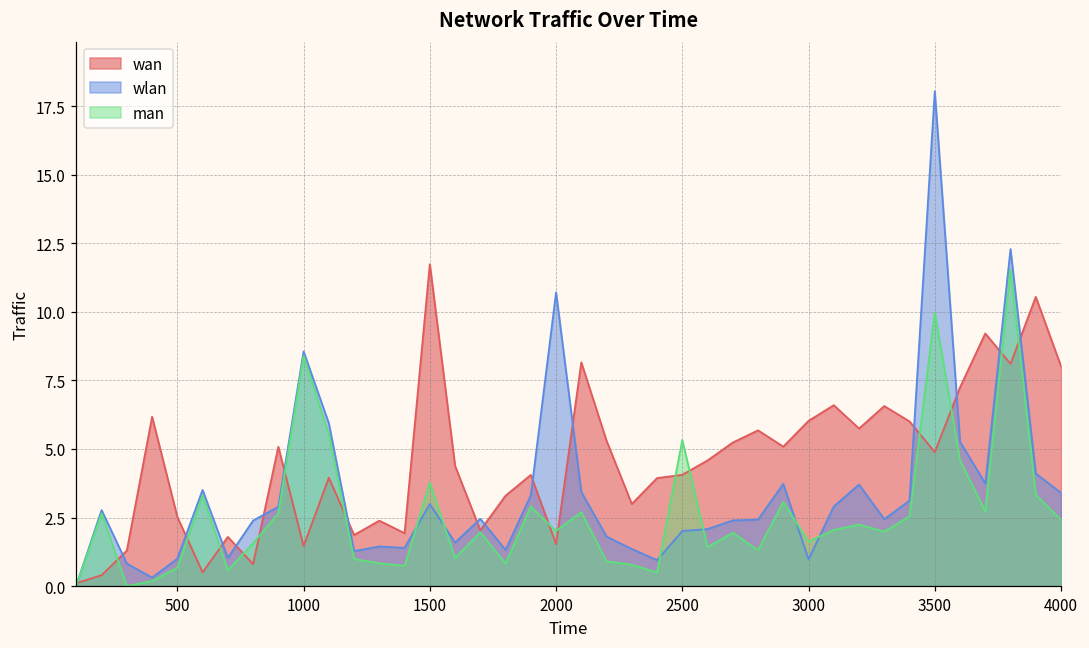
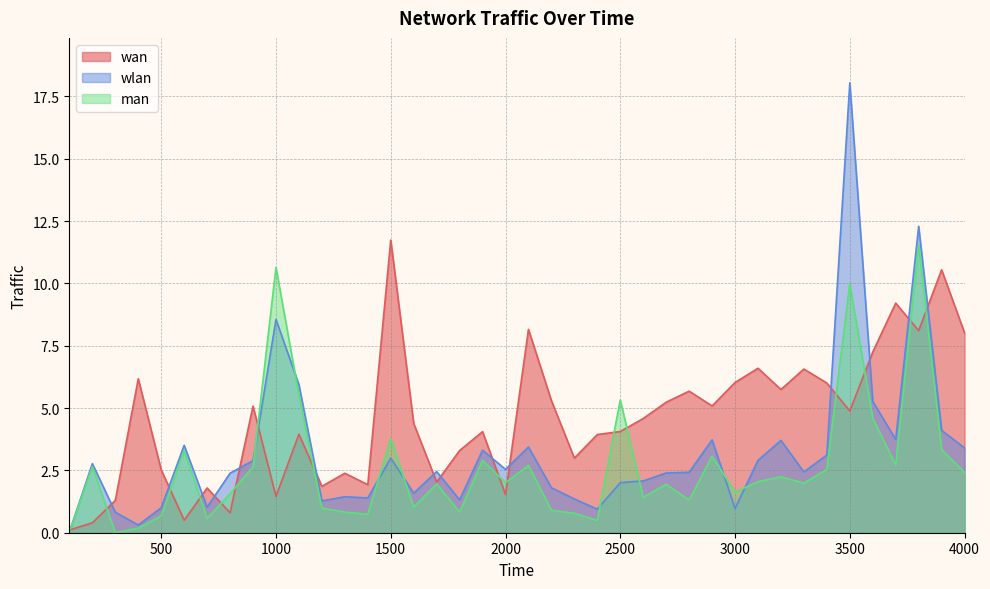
man, 1000: 8.4 -> 10.6
wlan, 2000: 10.7 -> 2.5
